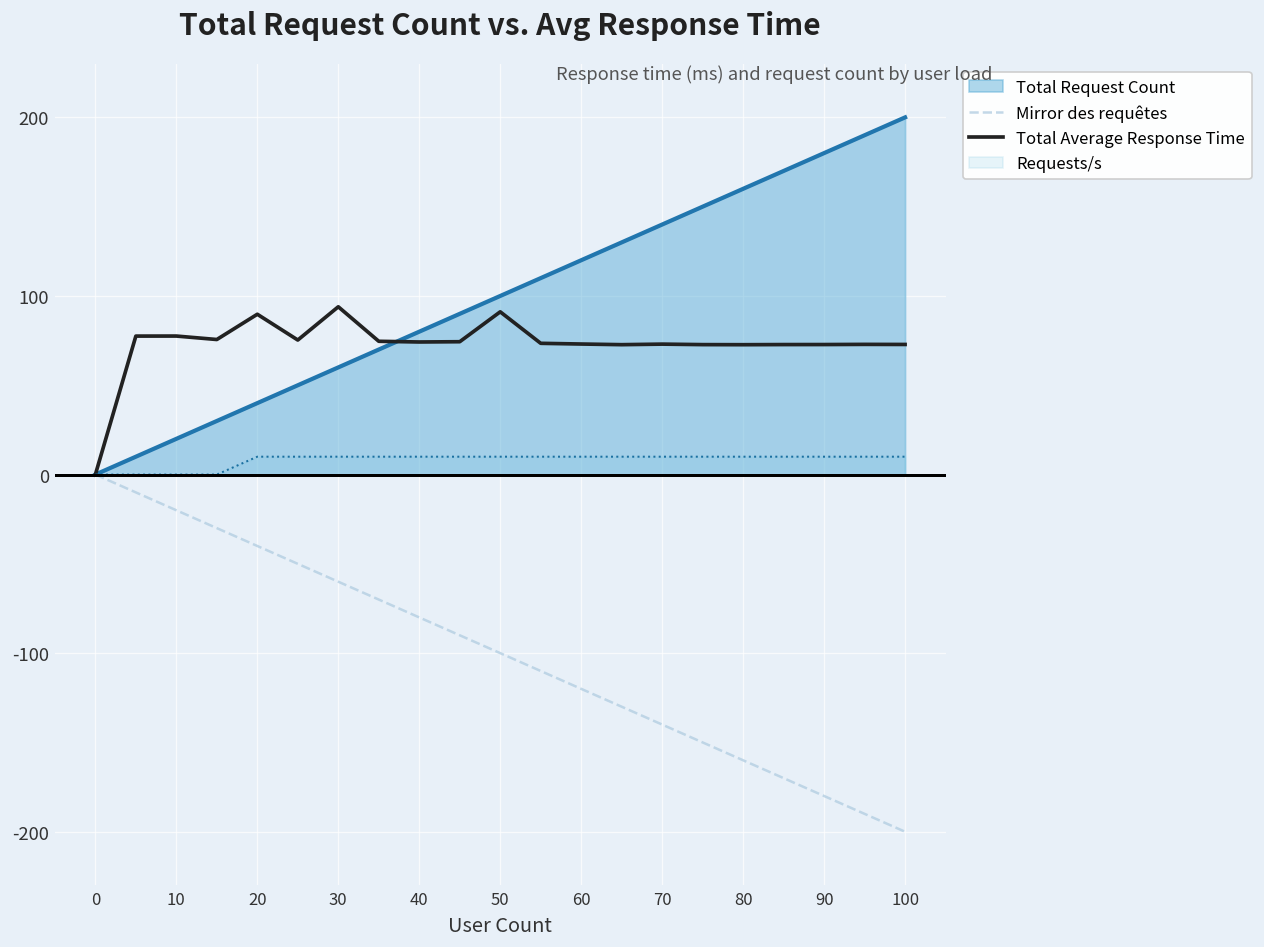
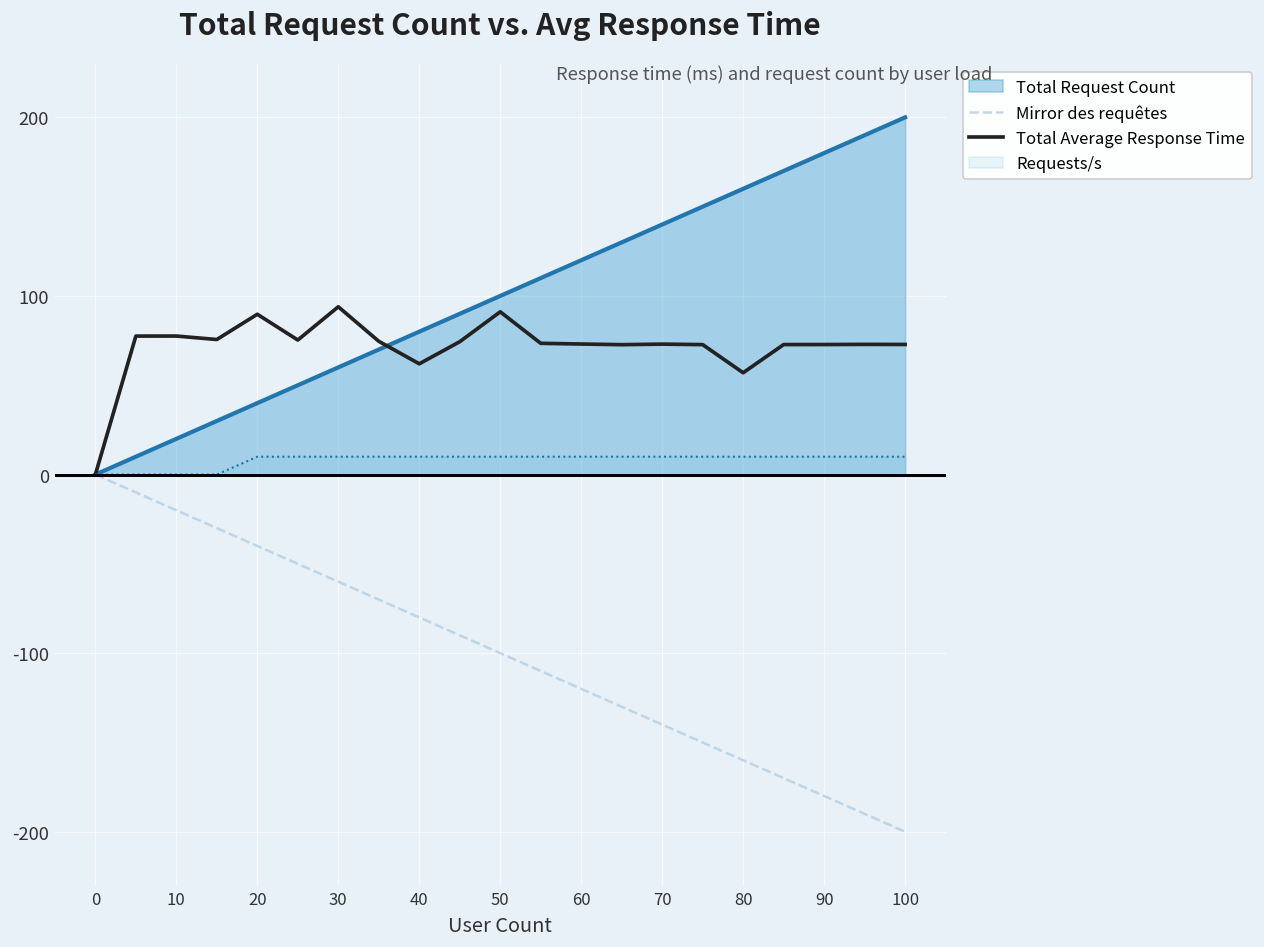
Total Average Response Time, 40: 74 -> 62
Total Average Response Time, 80: 73 -> 57
